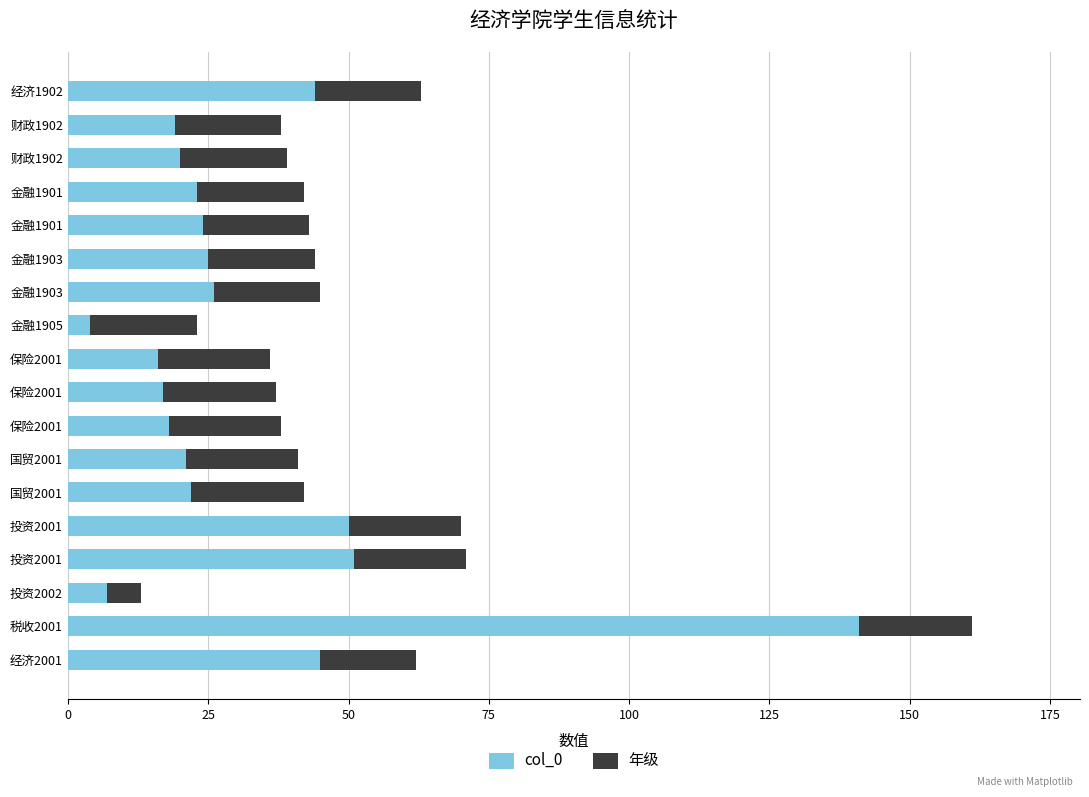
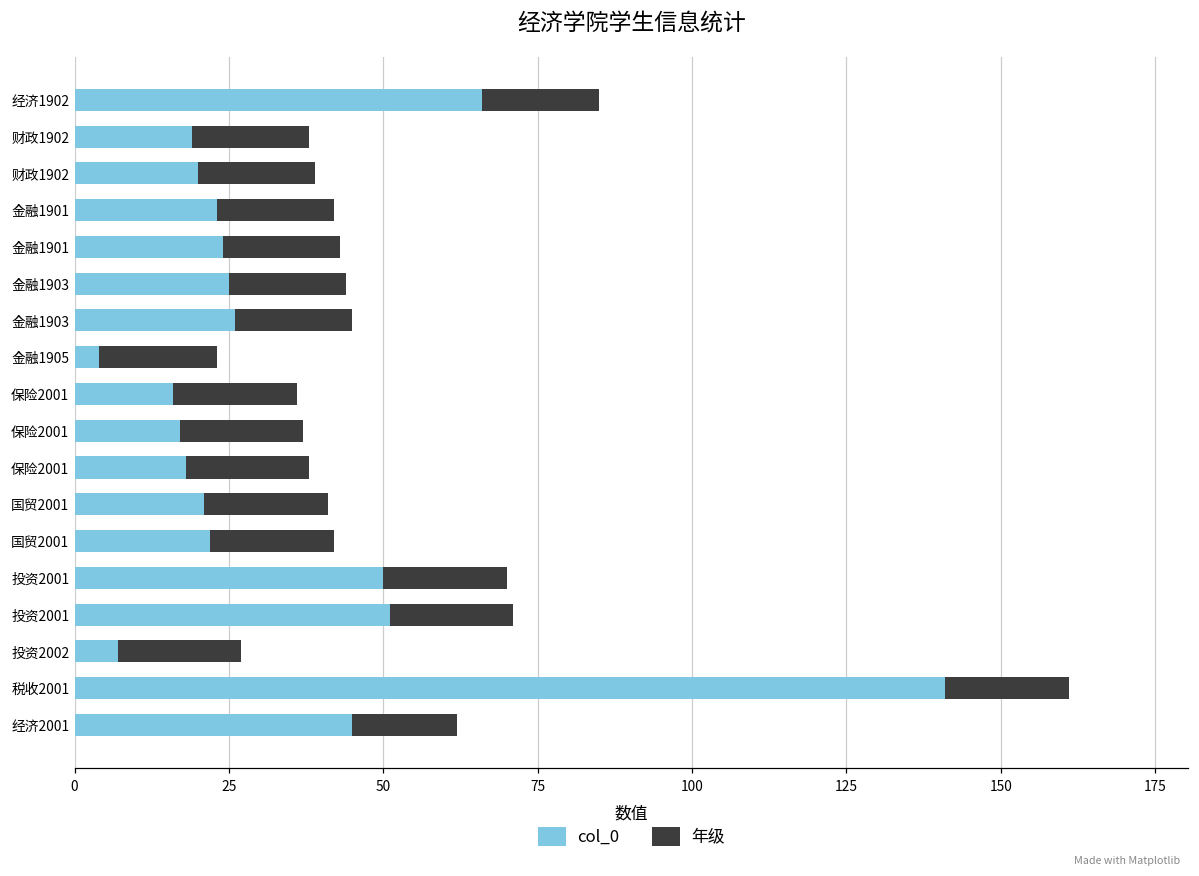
col_0, 经济1902: 44 -> 66
年级, 投资2002: 6 -> 20
